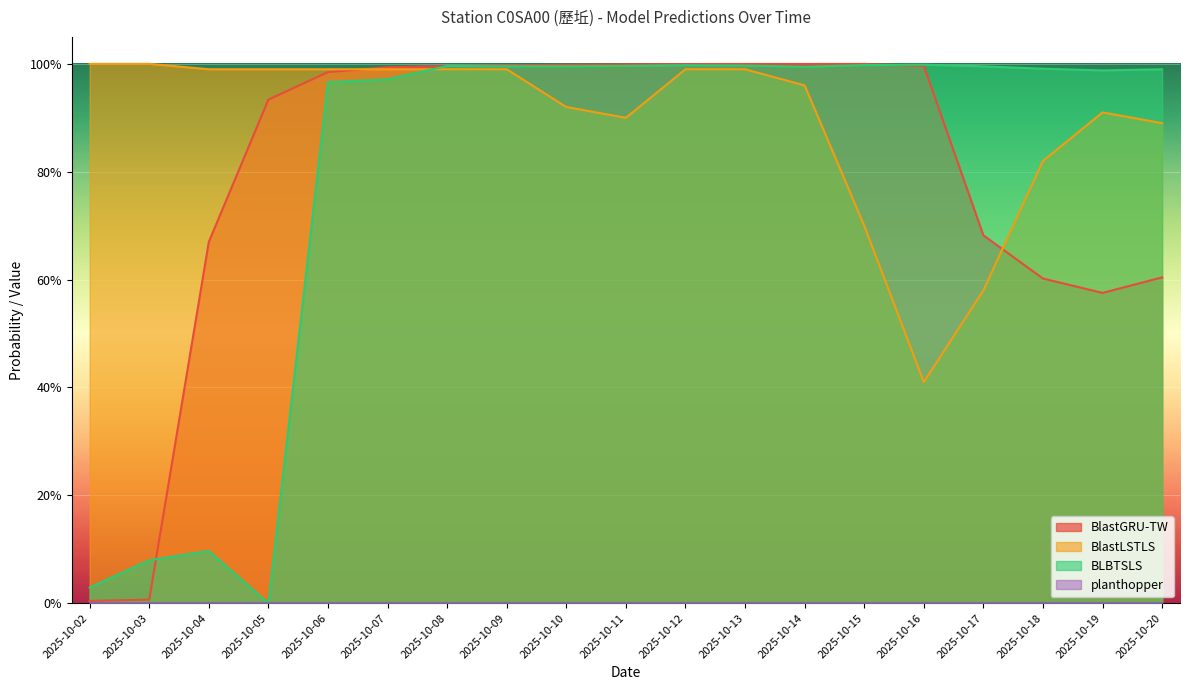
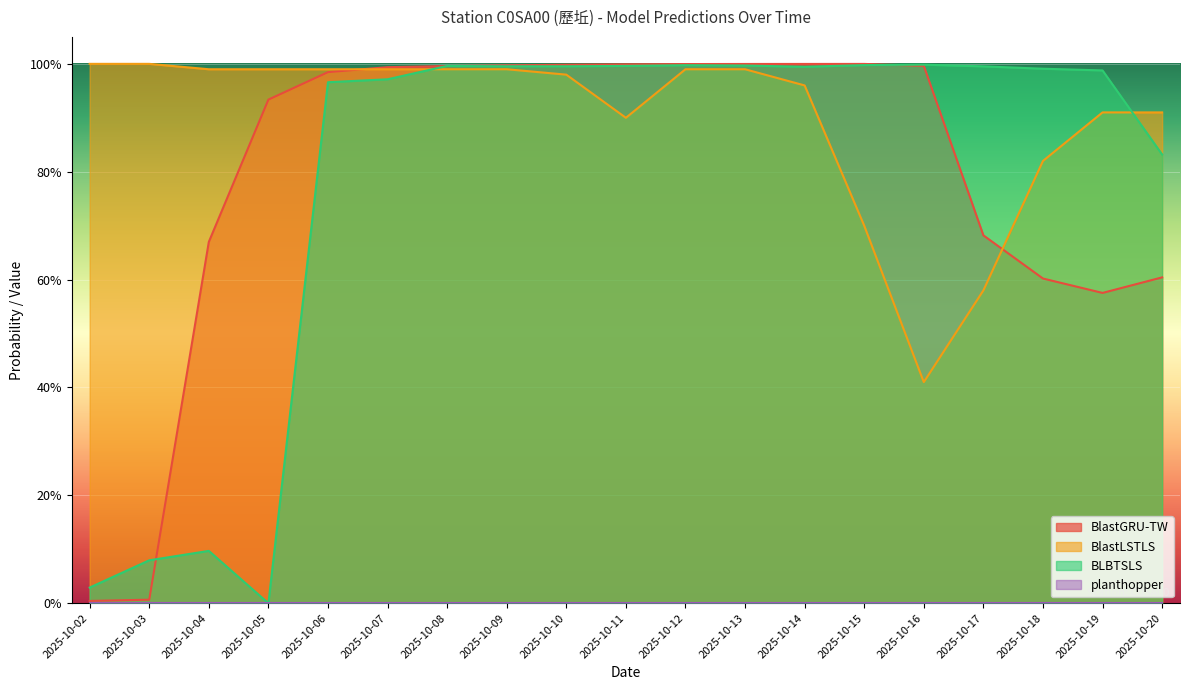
BlastLSTLS, 2025-10-10: 92% -> 98%
BlastLSTLS, 2025-10-20: 89% -> 91%
BLBTSLS, 2025-10-20: 99% -> 83%
